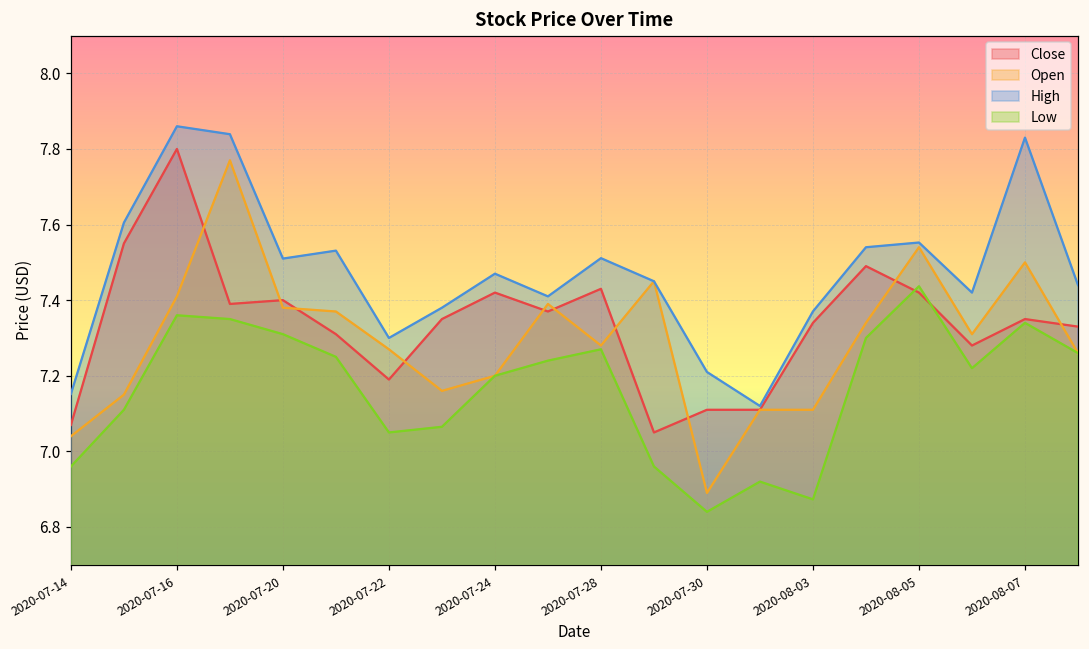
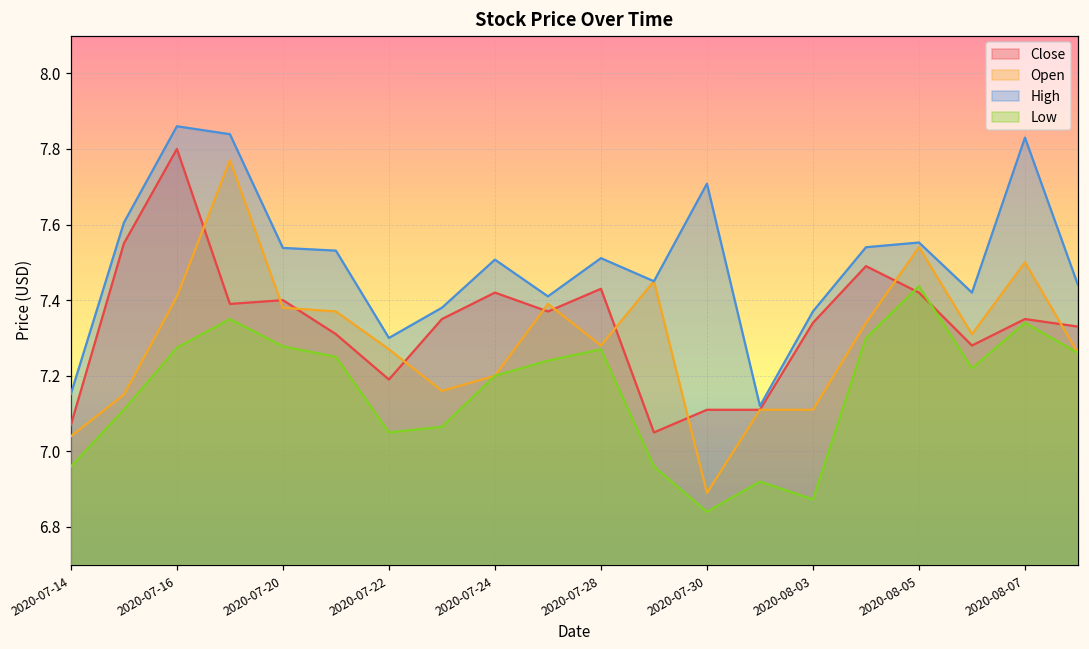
Low, 2020-07-16: 7.36 -> 7.27
High, 2020-07-20: 7.51 -> 7.54
Low, 2020-07-20: 7.31 -> 7.28
High, 2020-07-24: 7.47 -> 7.51
High, 2020-07-30: 7.21 -> 7.71
